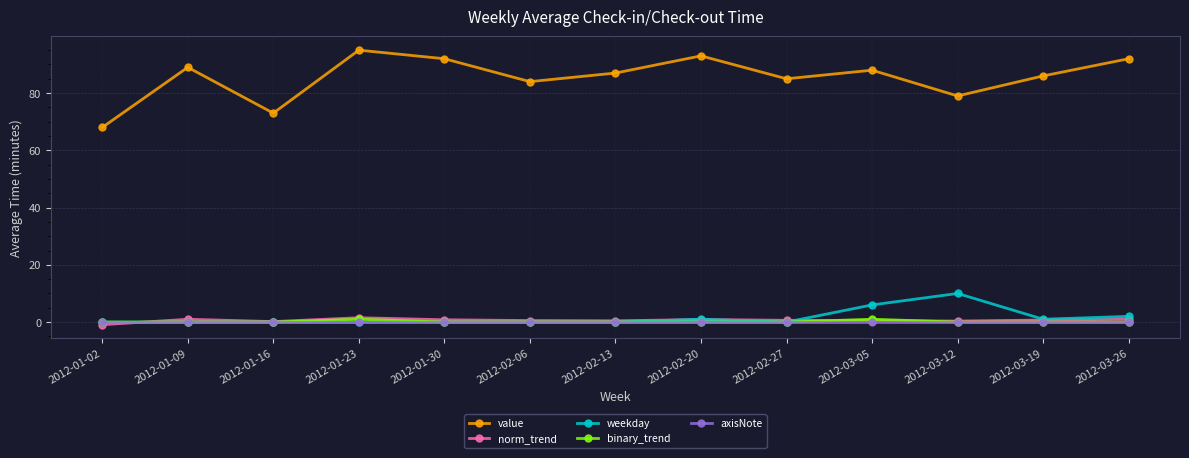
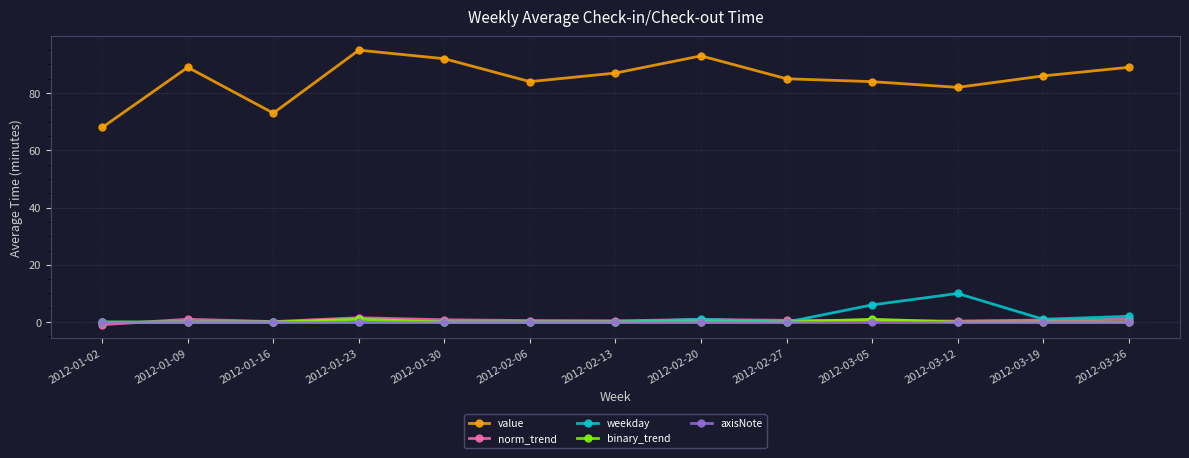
value, 2012-03-05: 88 -> 84
value, 2012-03-12: 79 -> 82
value, 2012-03-26: 92 -> 89
